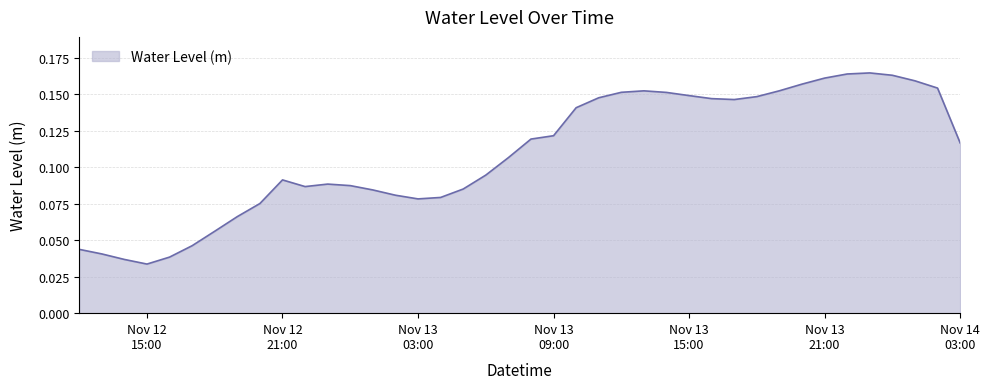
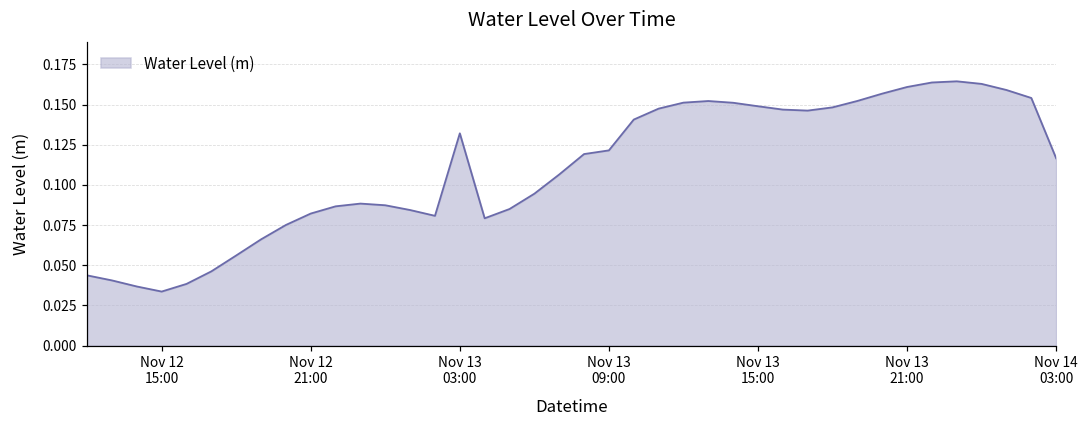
Nov 12 21:00: 0.091 -> 0.082
Nov 13 03:00: 0.078 -> 0.132
